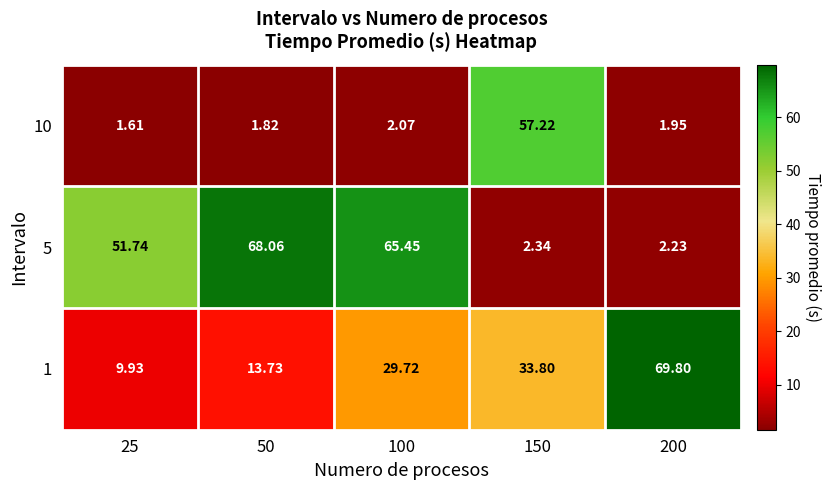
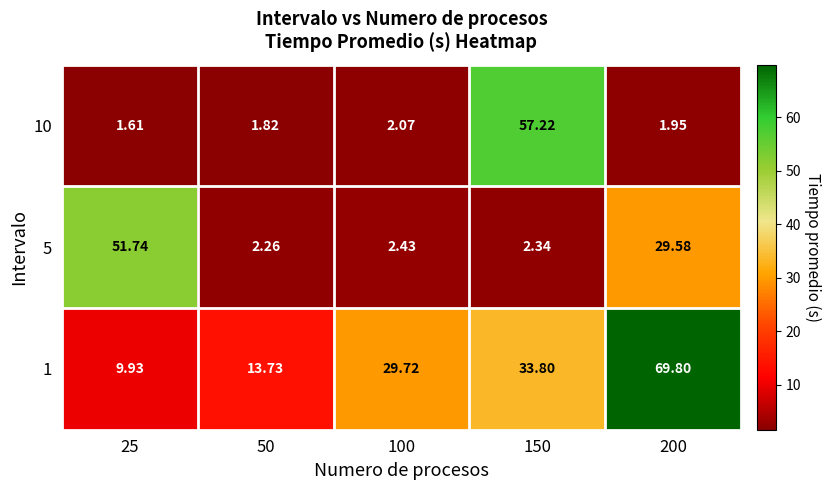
5, 50: 68.06 -> 2.26
5, 100: 65.45 -> 2.43
5, 200: 2.23 -> 29.58
